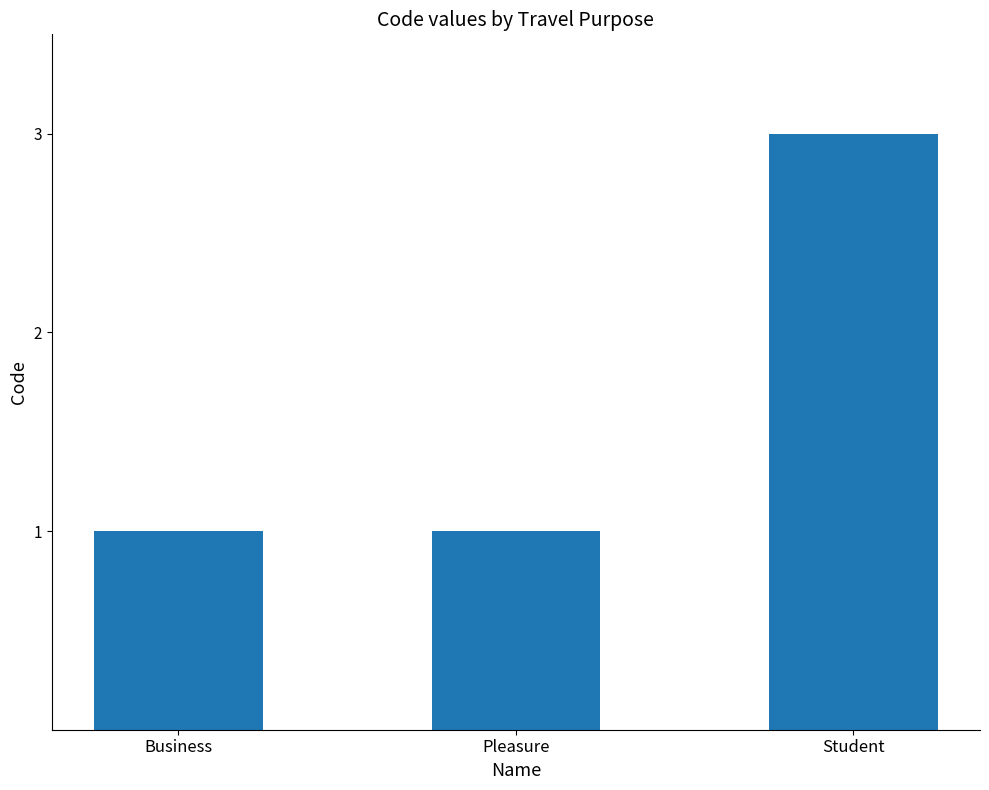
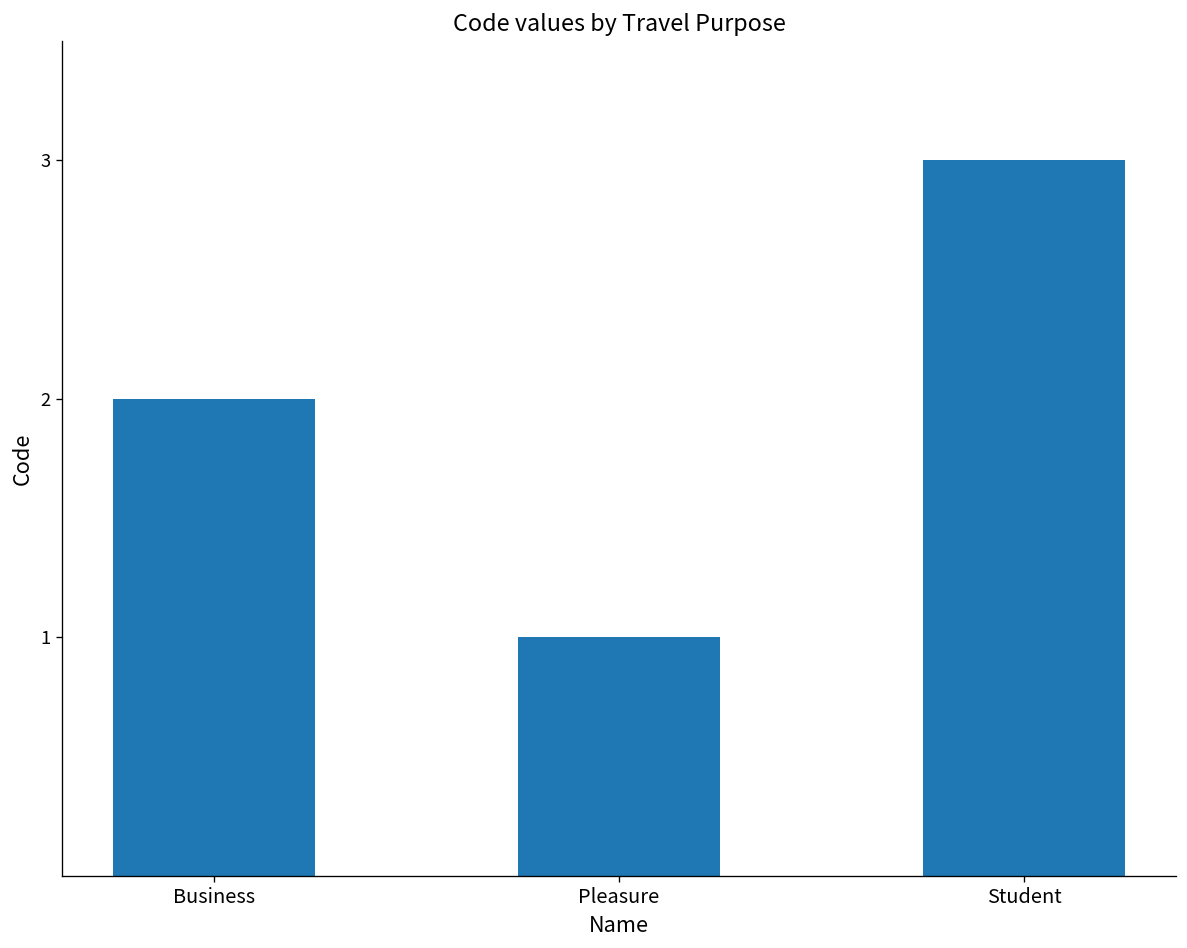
Business: 1 -> 2
